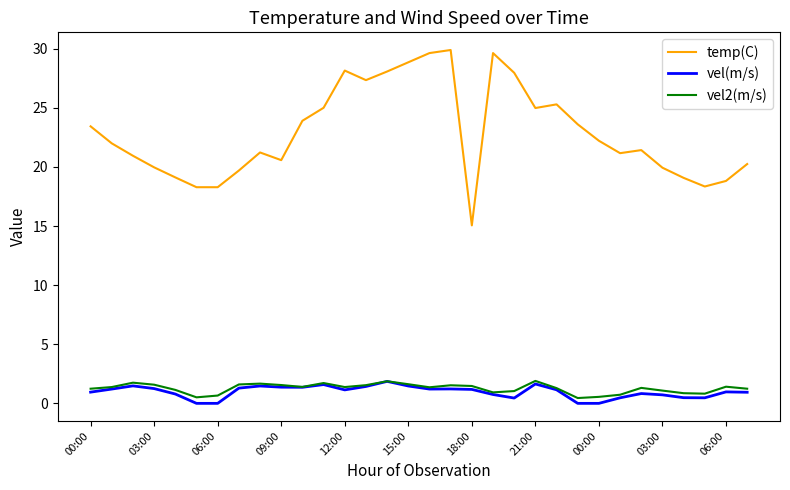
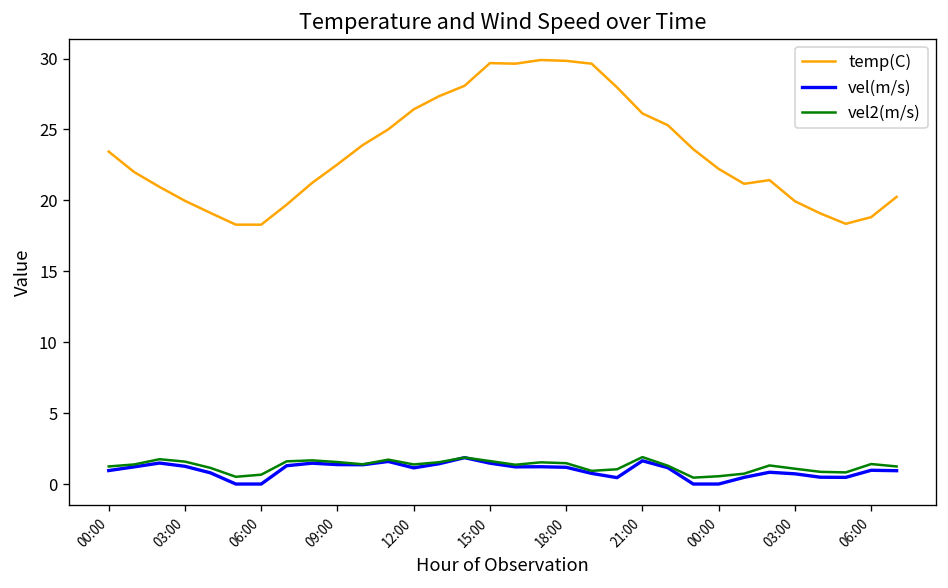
temp(C), 09:00: 20.6 -> 22.5
temp(C), 12:00: 28.2 -> 26.4
temp(C), 15:00: 28.9 -> 29.7
temp(C), 18:00: 15.1 -> 29.8
temp(C), 21:00: 25.0 -> 26.1
